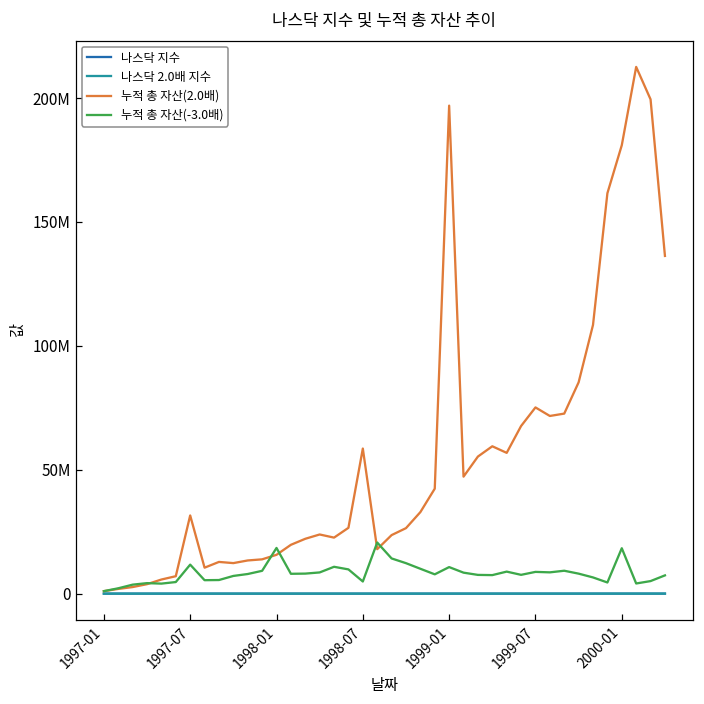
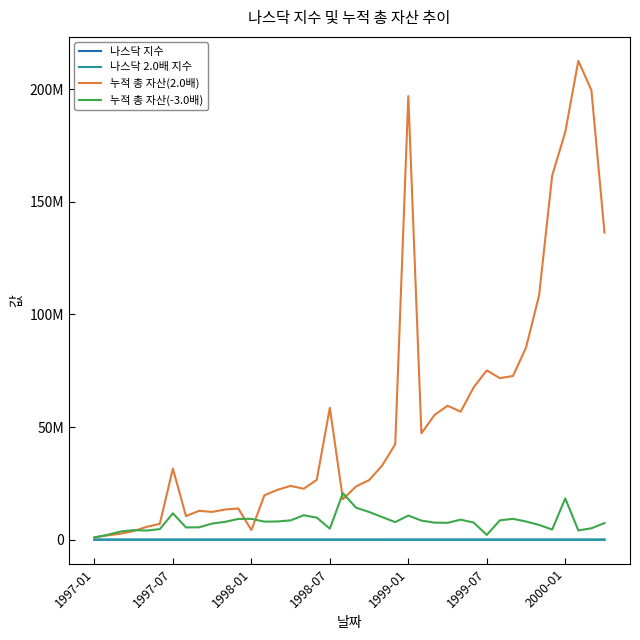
누적 총 자산(2.0배), 1998-01: 16000000 -> 4000000
누적 총 자산(-3.0배), 1998-01: 18000000 -> 9000000
누적 총 자산(-3.0배), 1999-07: 9000000 -> 2000000
